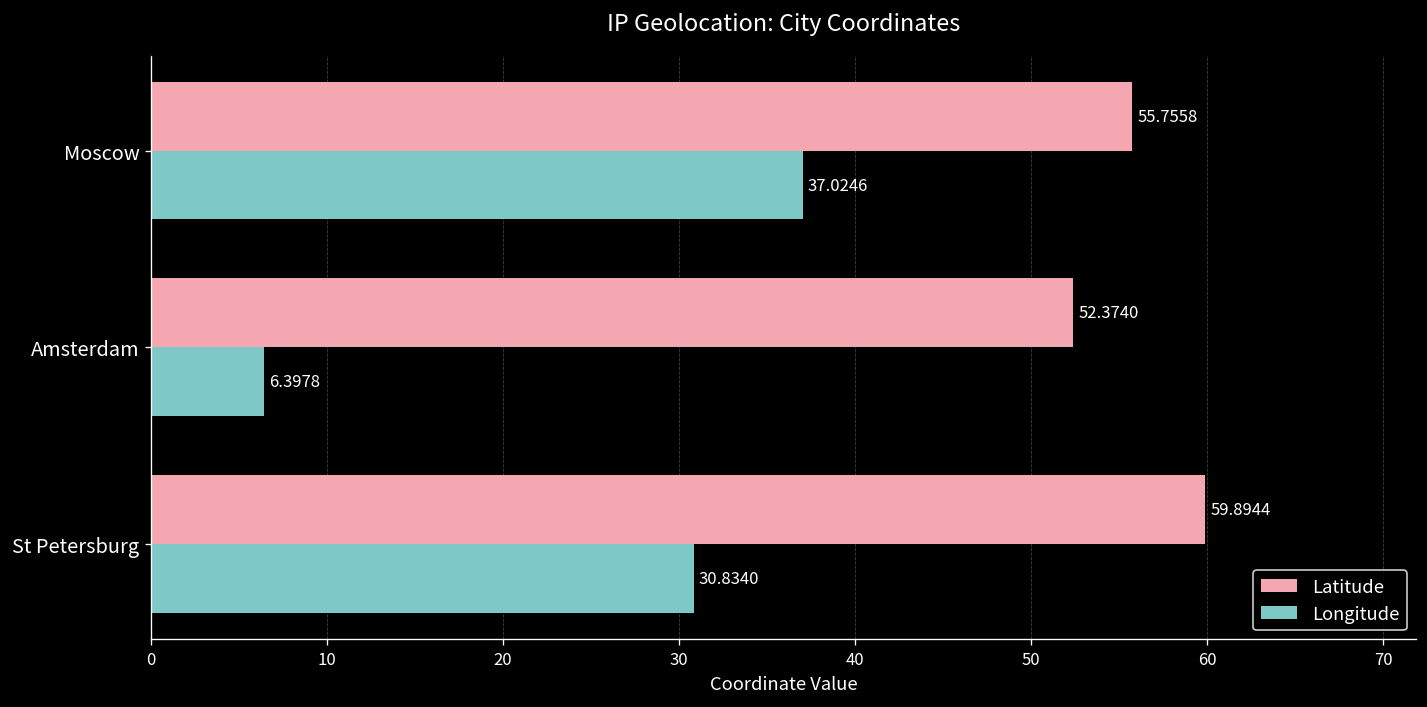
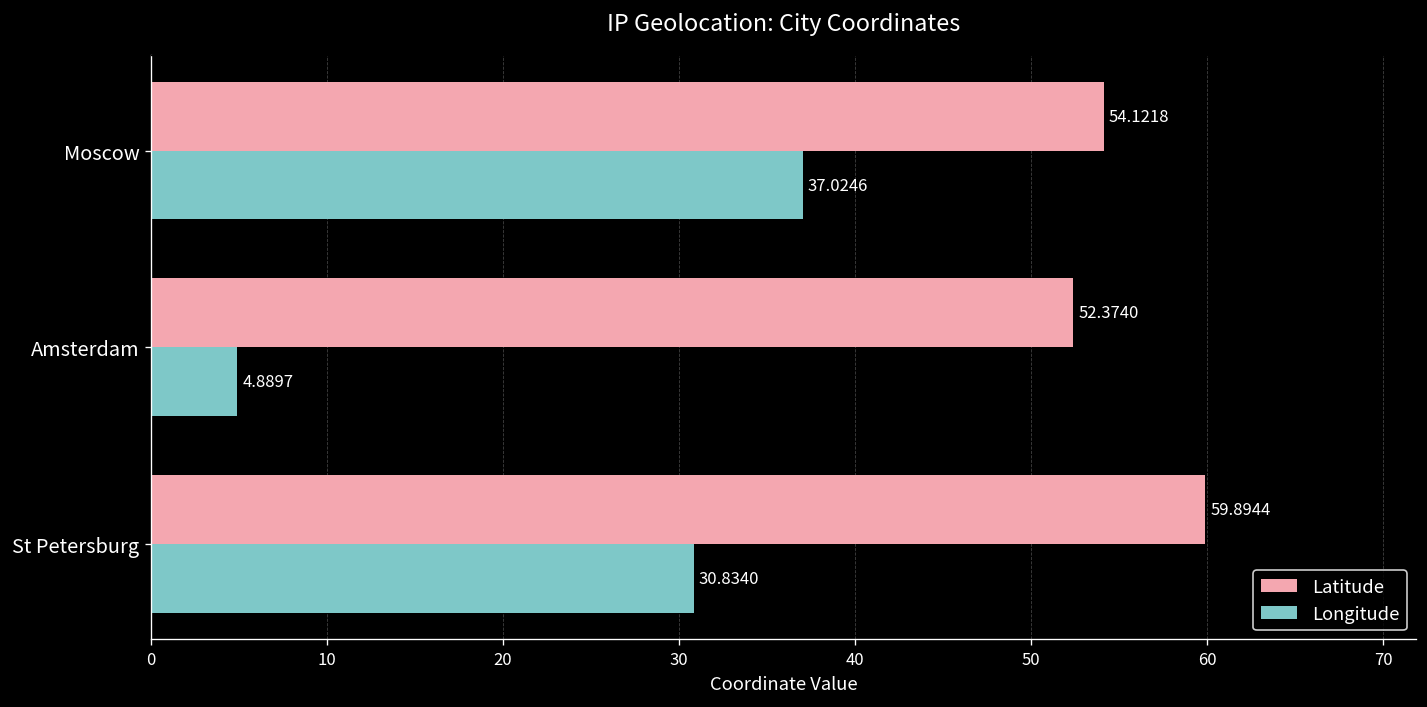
Latitude, Moscow: 55.7558 -> 54.1218
Longitude, Amsterdam: 6.3978 -> 4.8897
